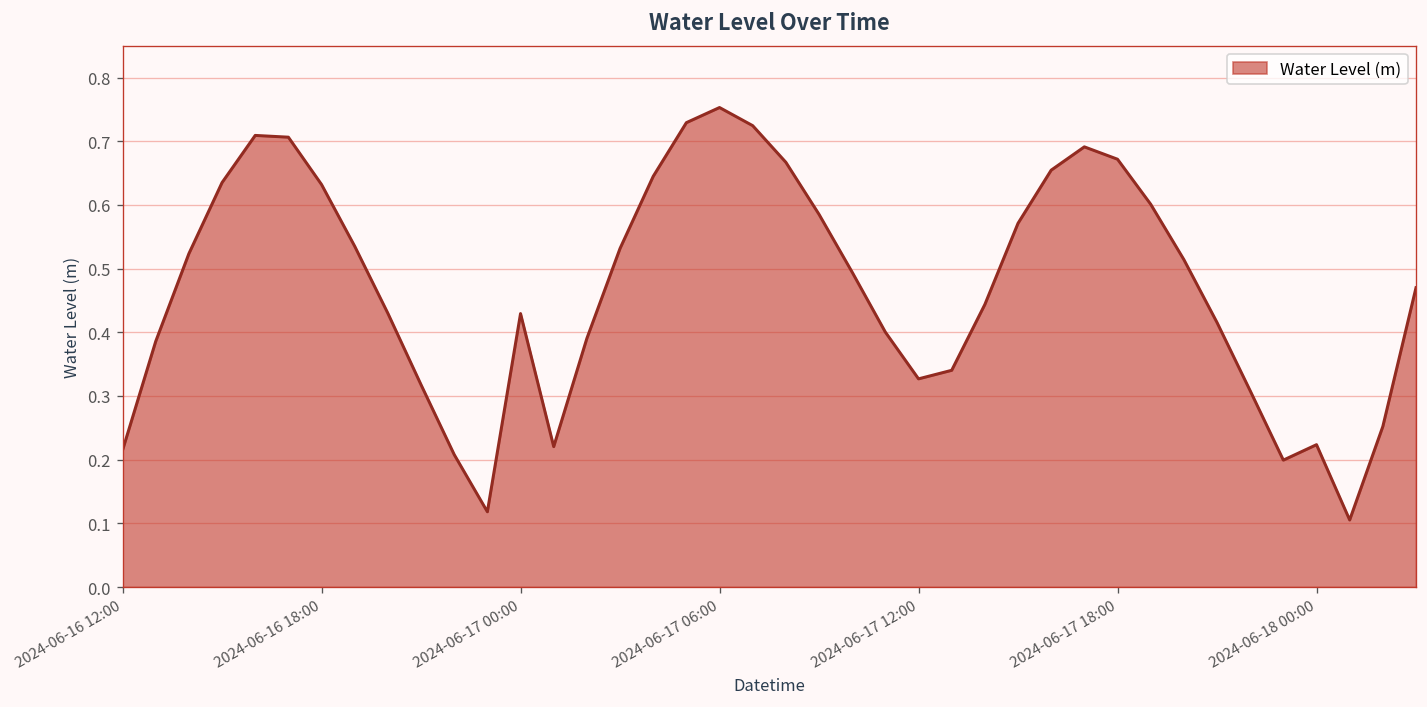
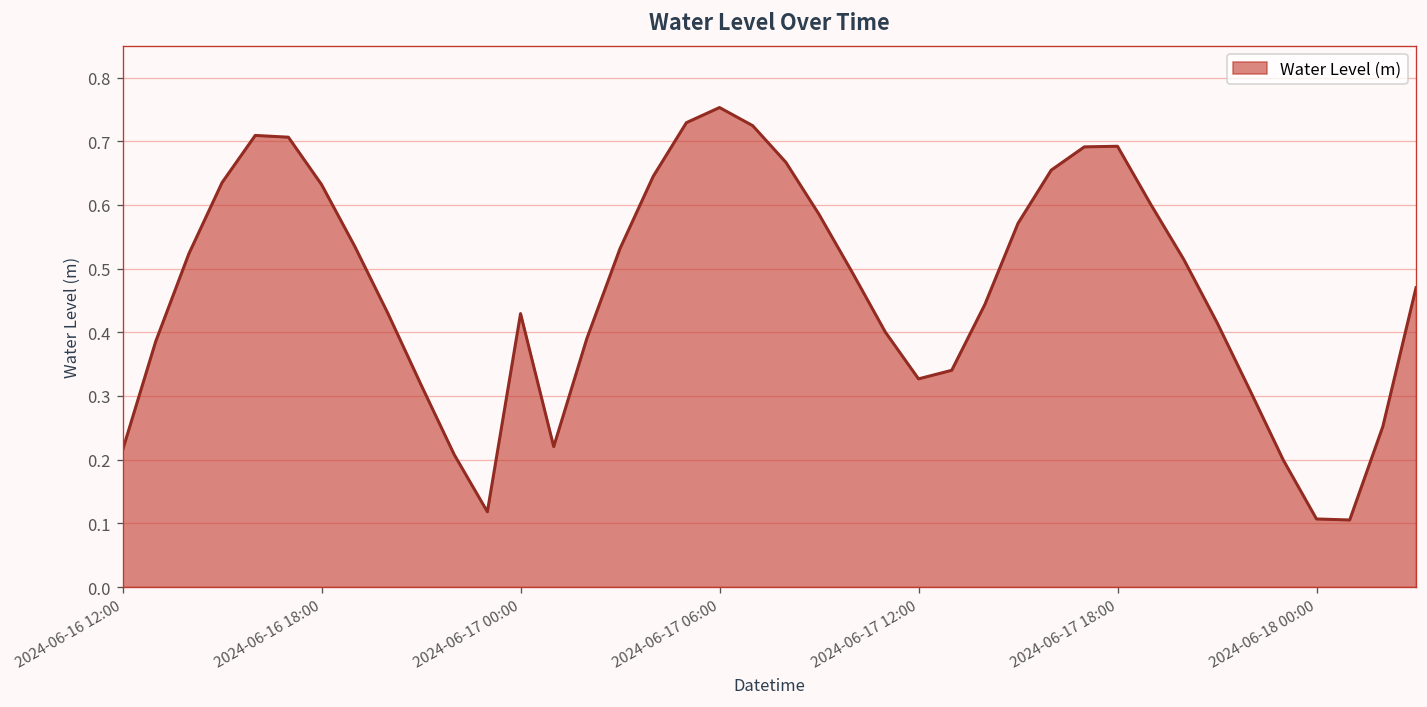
2024-06-17 18:00: 0.67 -> 0.69
2024-06-18 00:00: 0.22 -> 0.11
